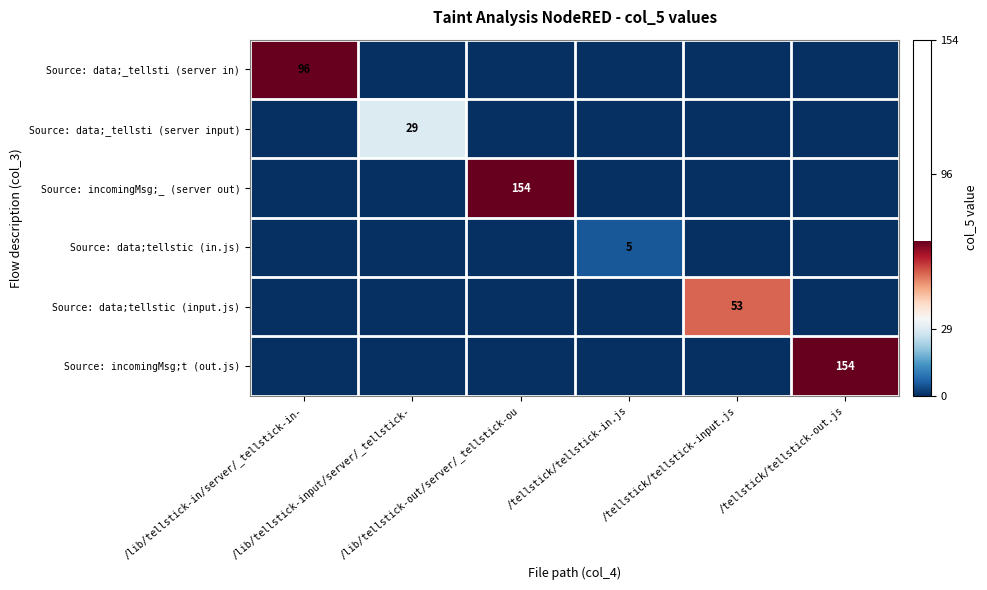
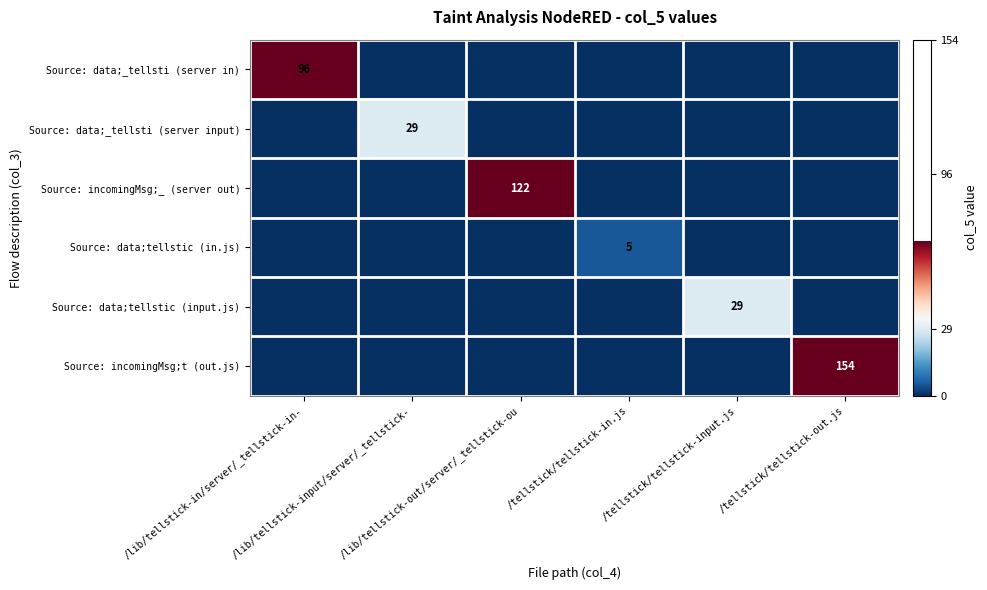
Source: incomingMsg;_ (server out), /lib/tellstick-out/server/_tellstick-ou: 154 -> 122
Source: data;tellstic (input.js), /tellstick/tellstick-input.js: 53 -> 29
